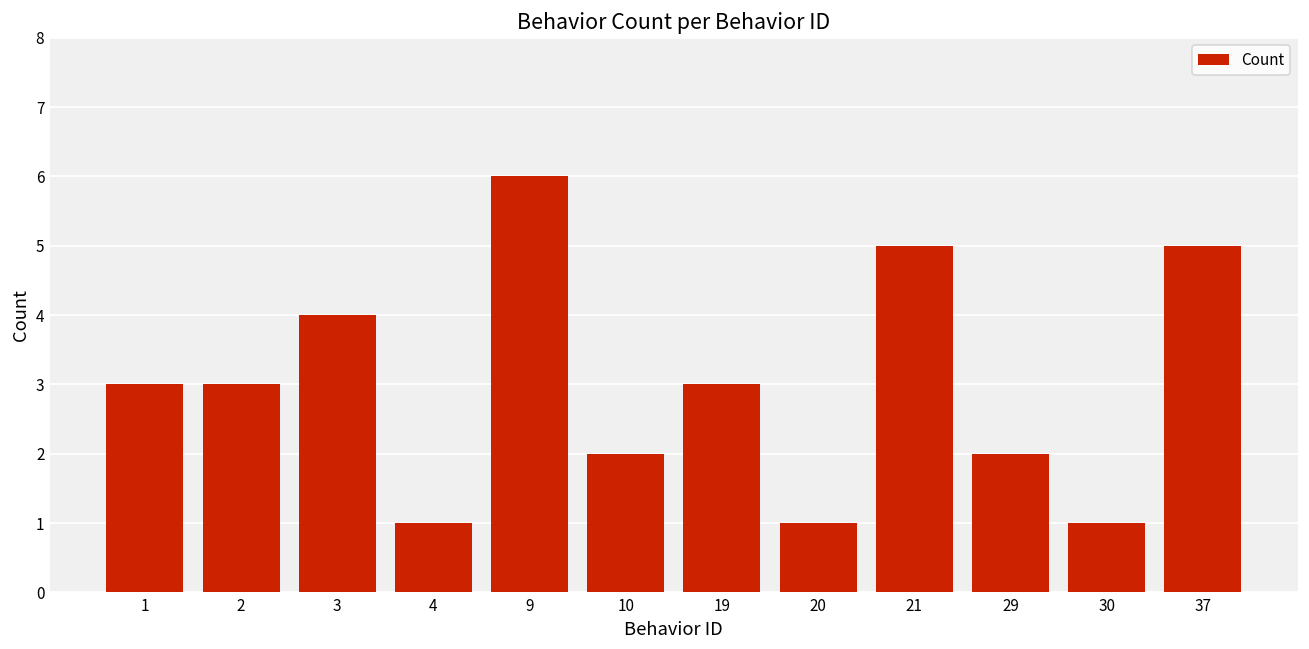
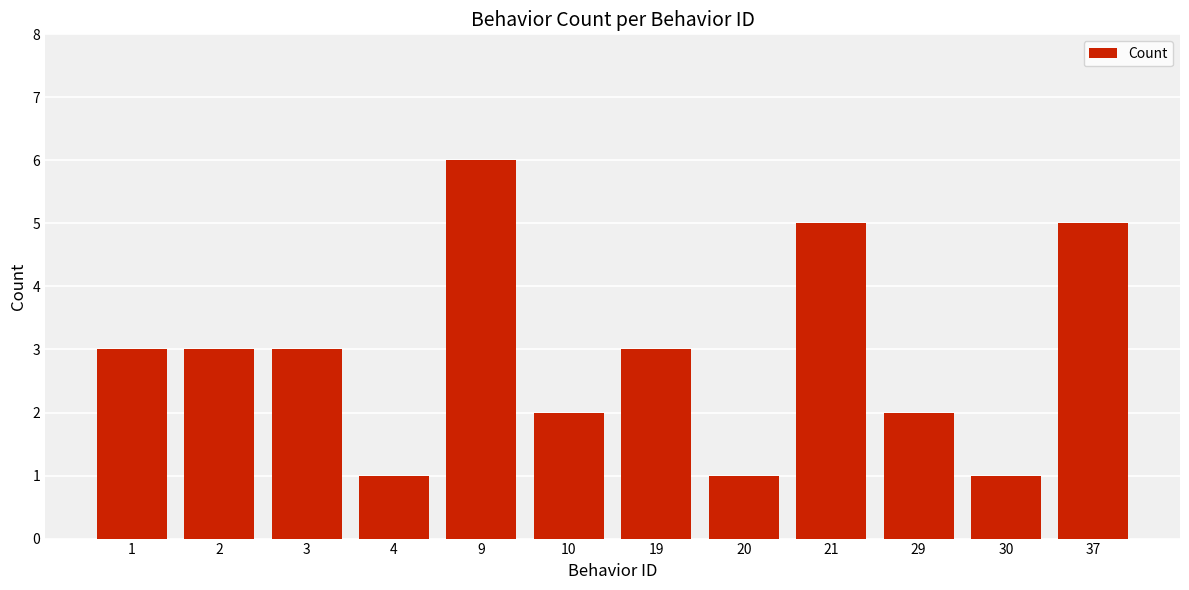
3: 4 -> 3
